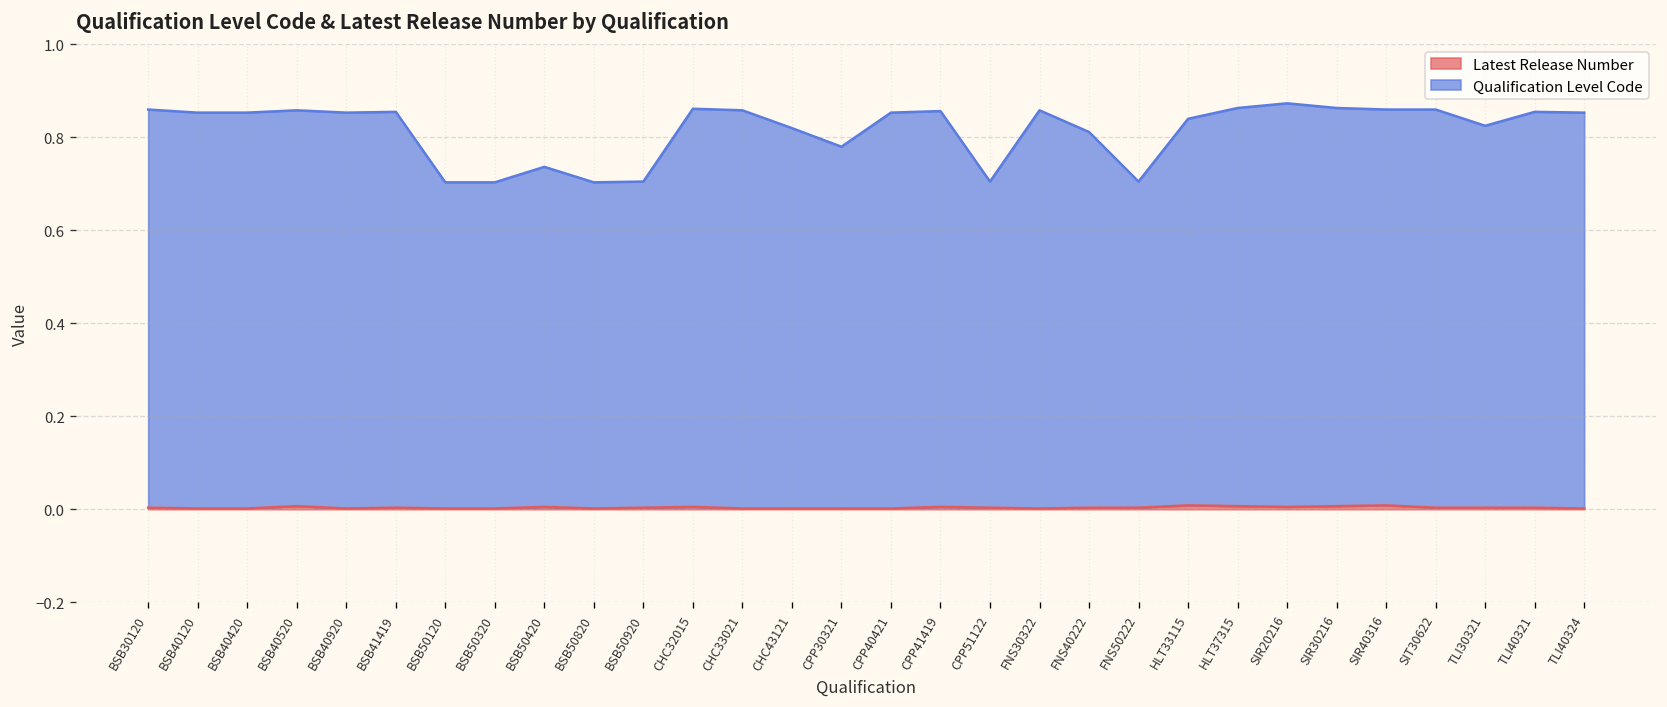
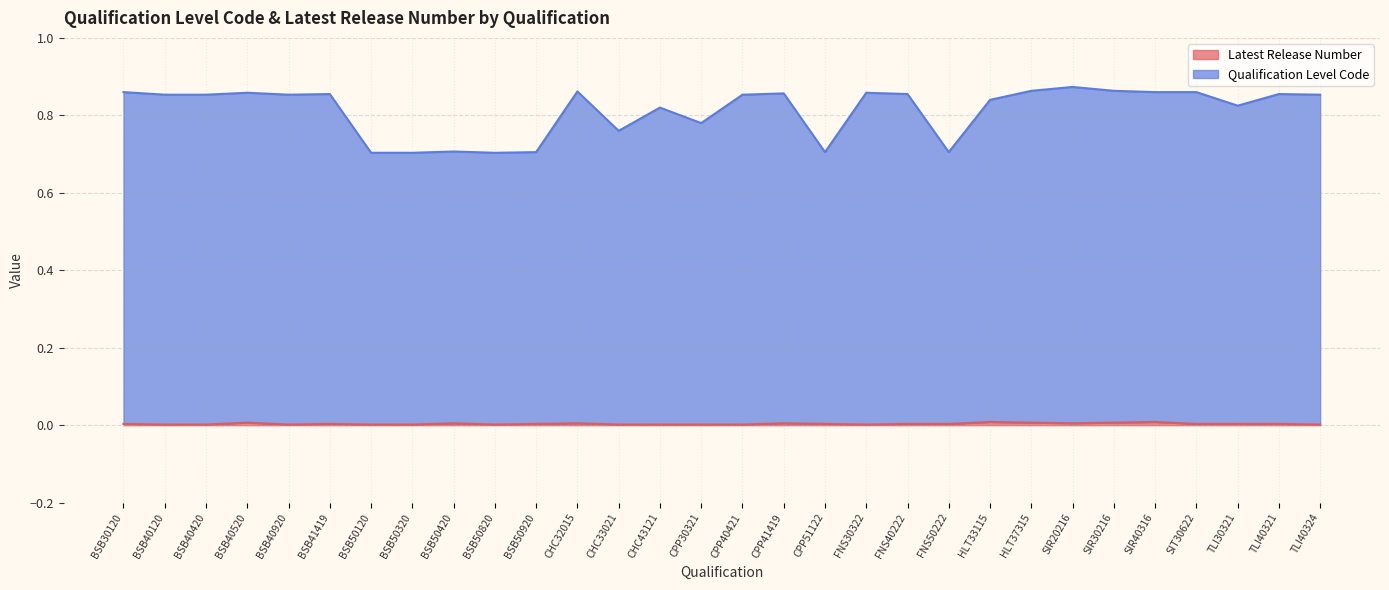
Qualification Level Code, BSB50420: 0.73 -> 0.70
Qualification Level Code, CHC33021: 0.86 -> 0.76
Qualification Level Code, FNS40222: 0.81 -> 0.85
